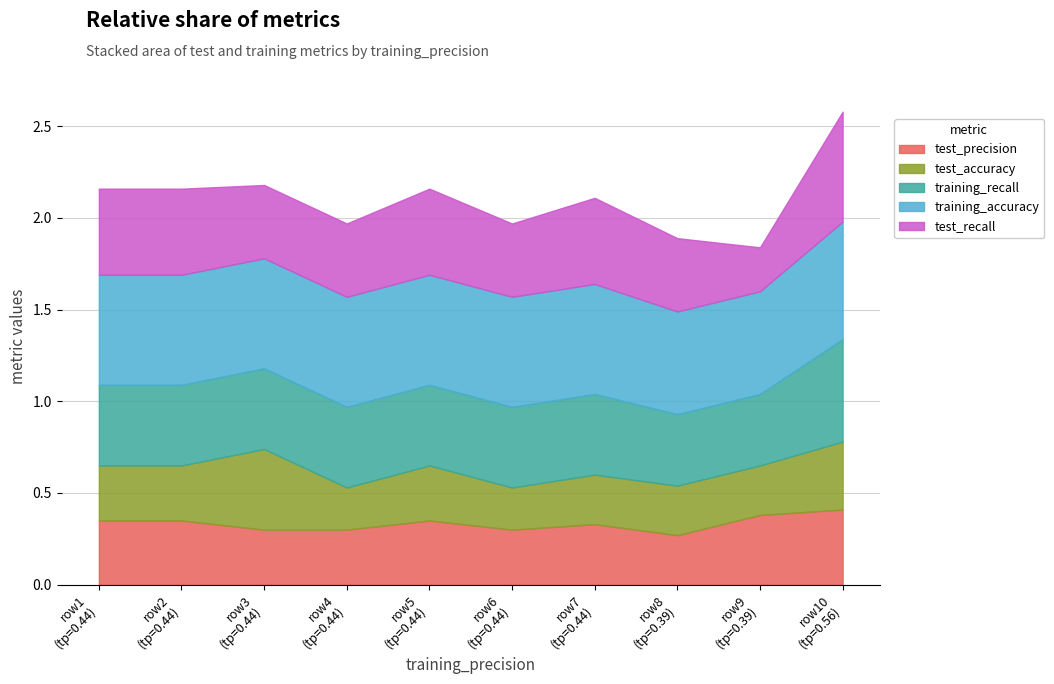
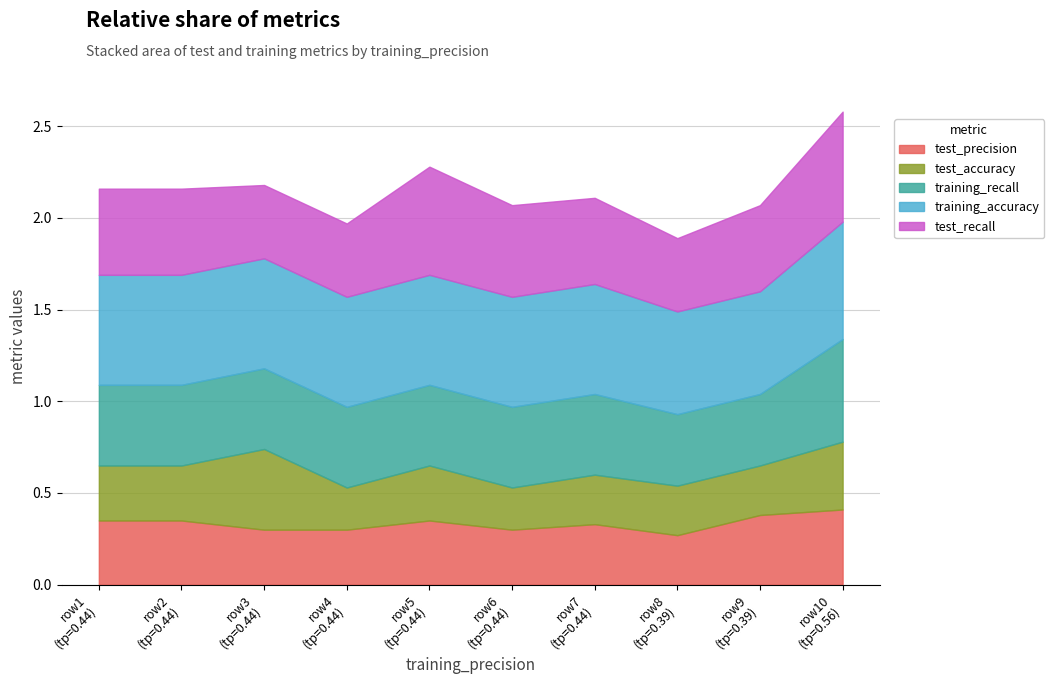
test_recall, row5 (tp=0.44): 0.47 -> 0.59
test_recall, row6 (tp=0.44): 0.4 -> 0.5
test_recall, row9 (tp=0.39): 0.24 -> 0.47
